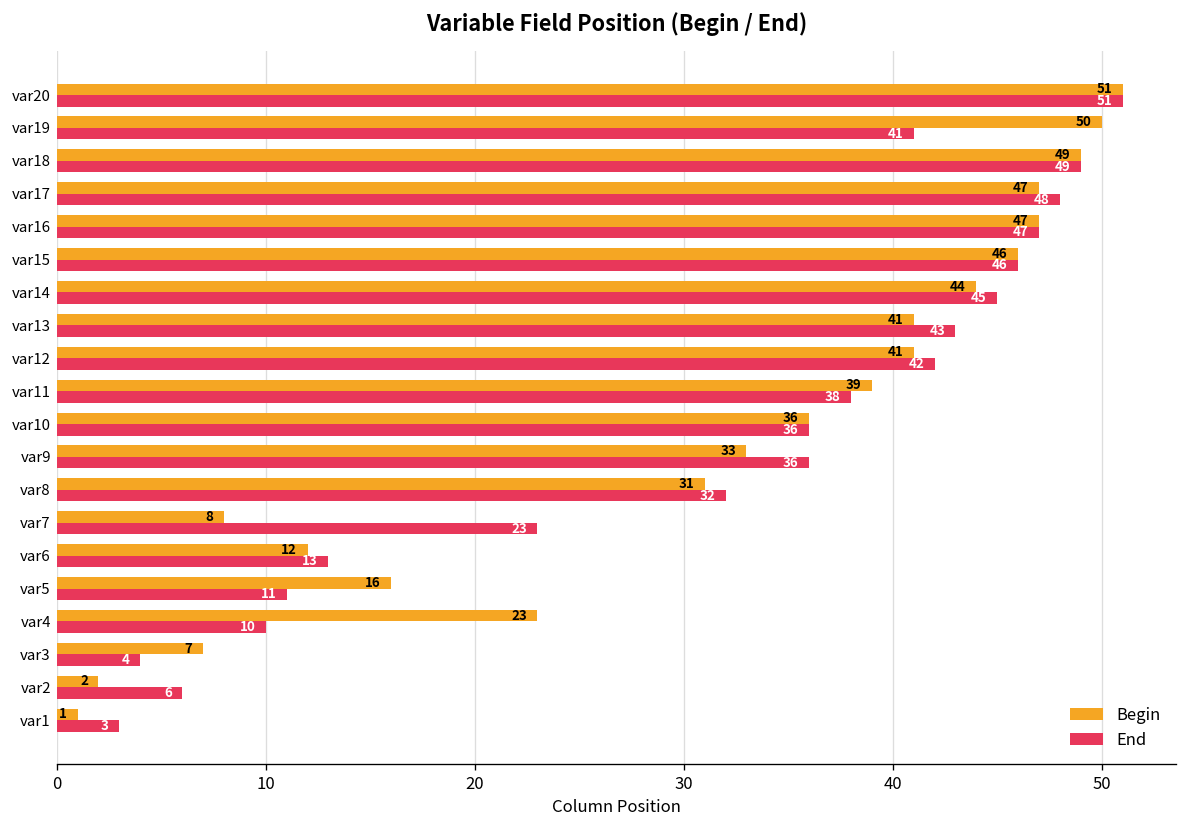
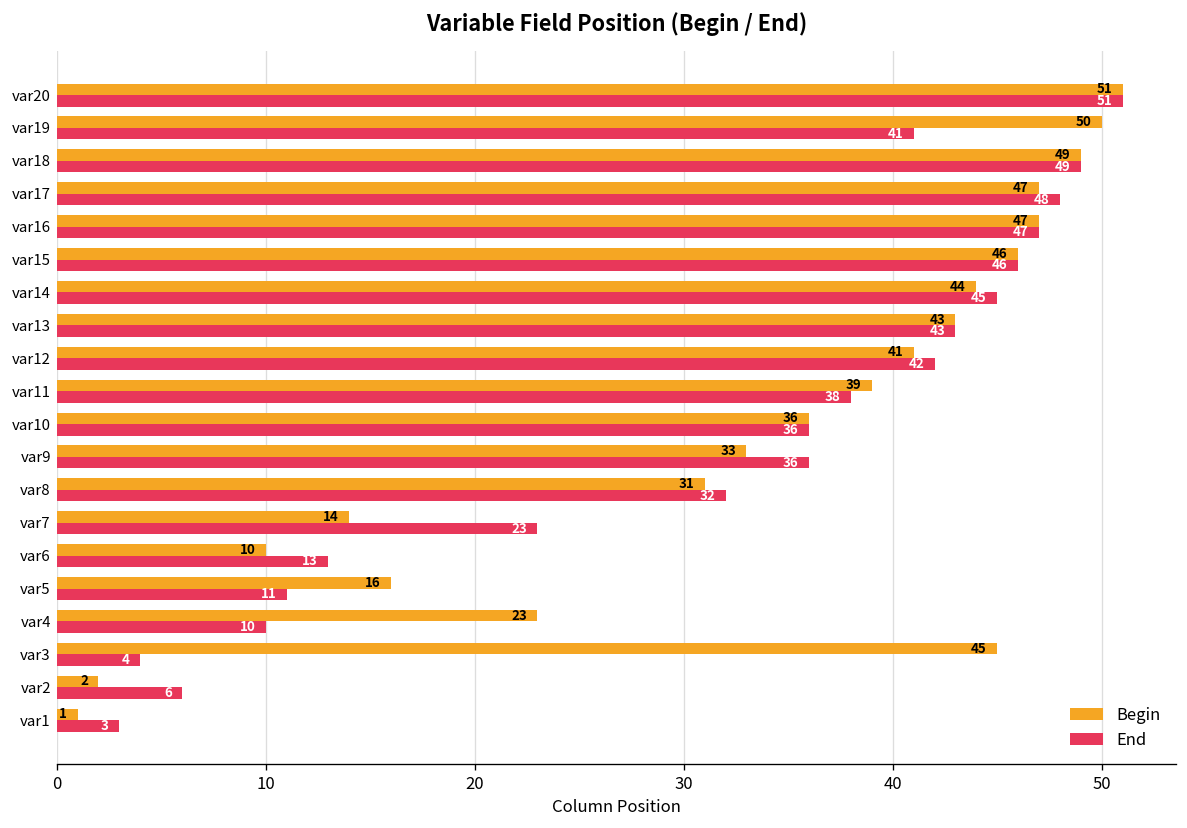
Begin, var13: 41 -> 43
Begin, var7: 8 -> 14
Begin, var6: 12 -> 10
Begin, var3: 7 -> 45
